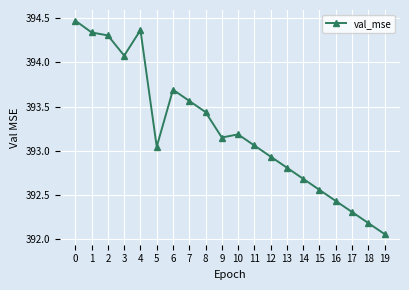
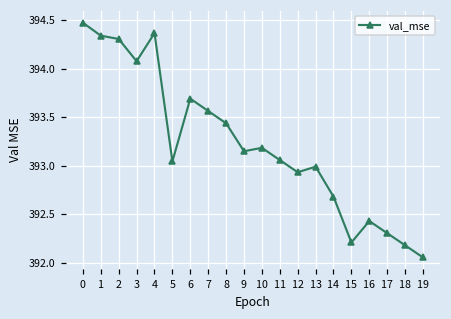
13: 392.8 -> 393.0
15: 392.6 -> 392.2
